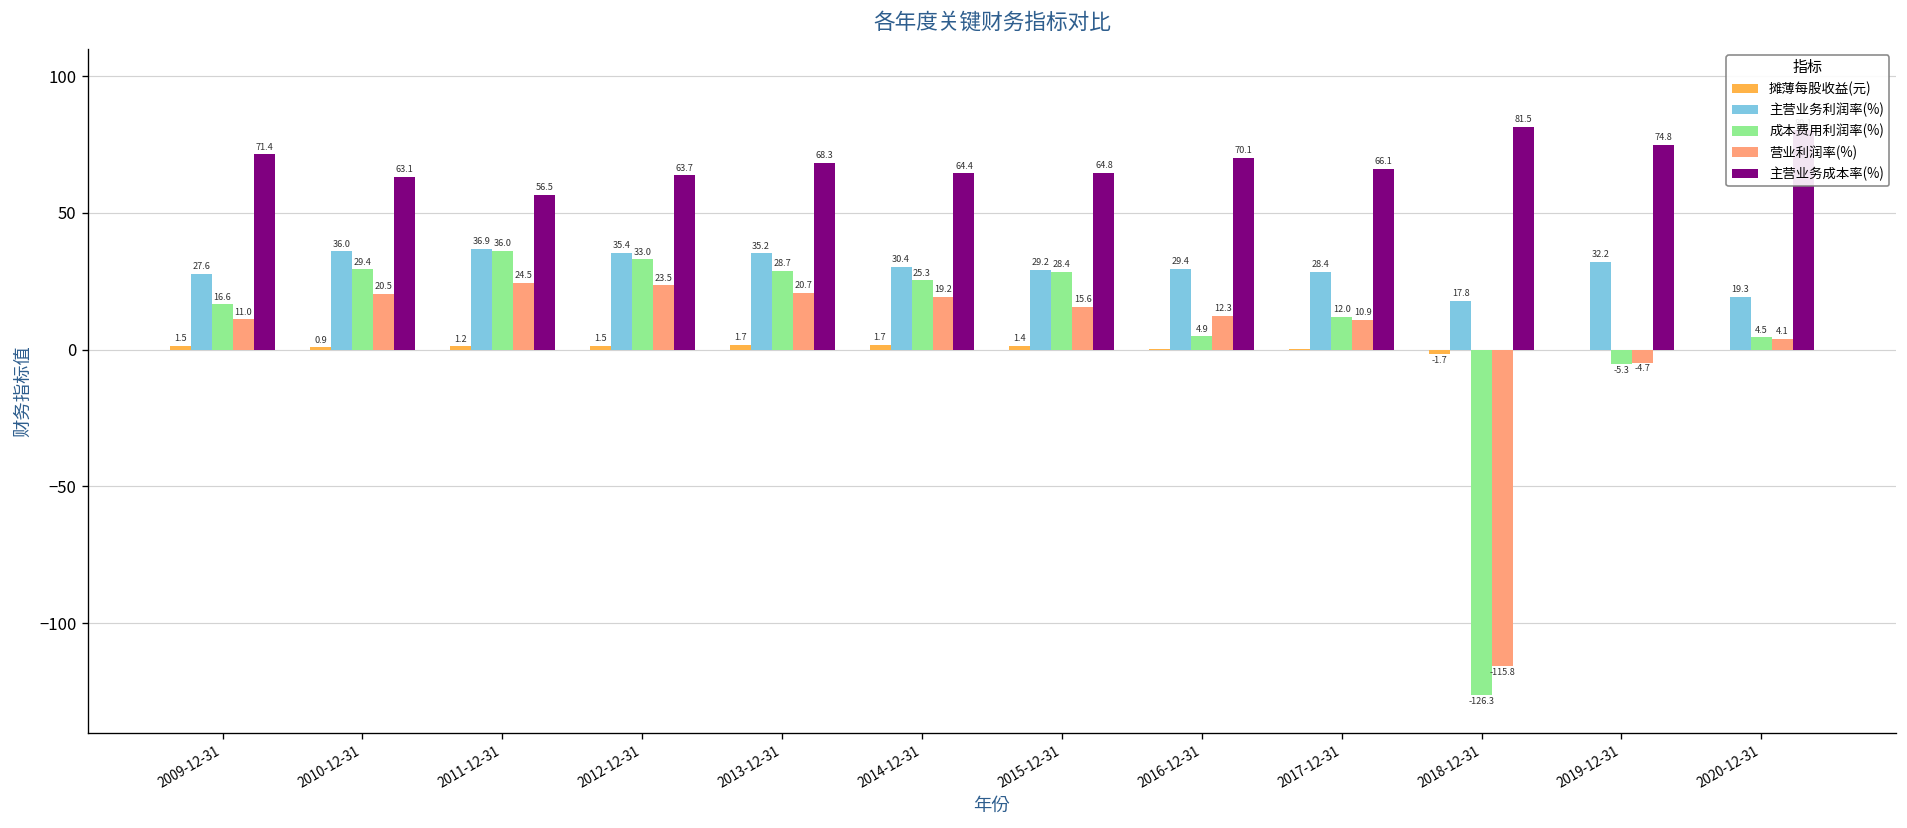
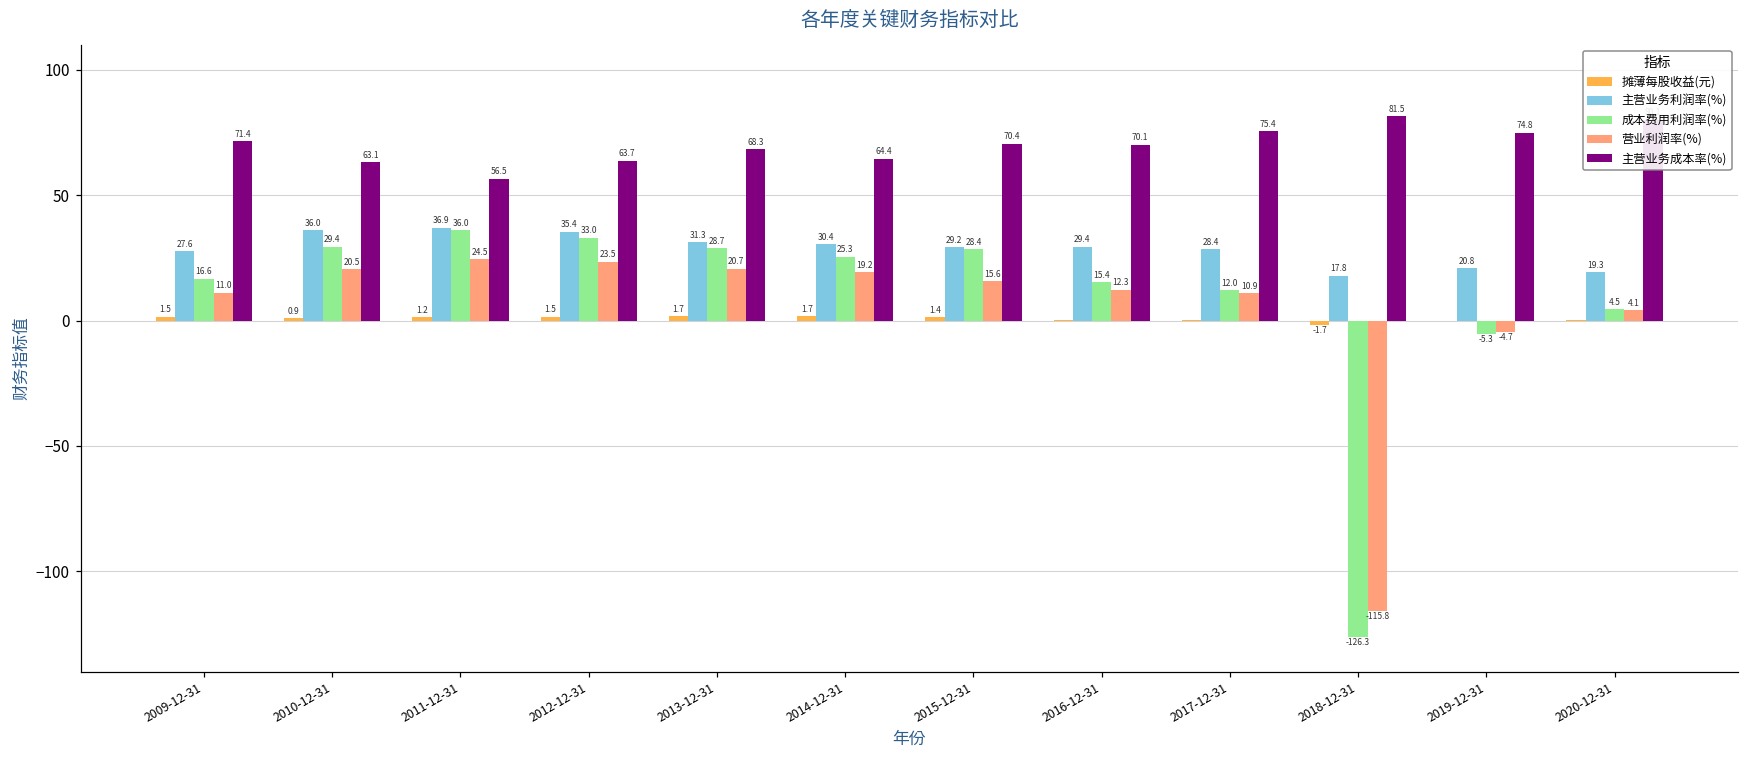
主营业务利润率(%), 2013-12-31: 35.2 -> 31.3
主营业务成本率(%), 2015-12-31: 64.8 -> 70.4
成本费用利润率(%), 2016-12-31: 4.9 -> 15.4
主营业务成本率(%), 2017-12-31: 66.1 -> 75.4
主营业务利润率(%), 2019-12-31: 32.2 -> 20.8
